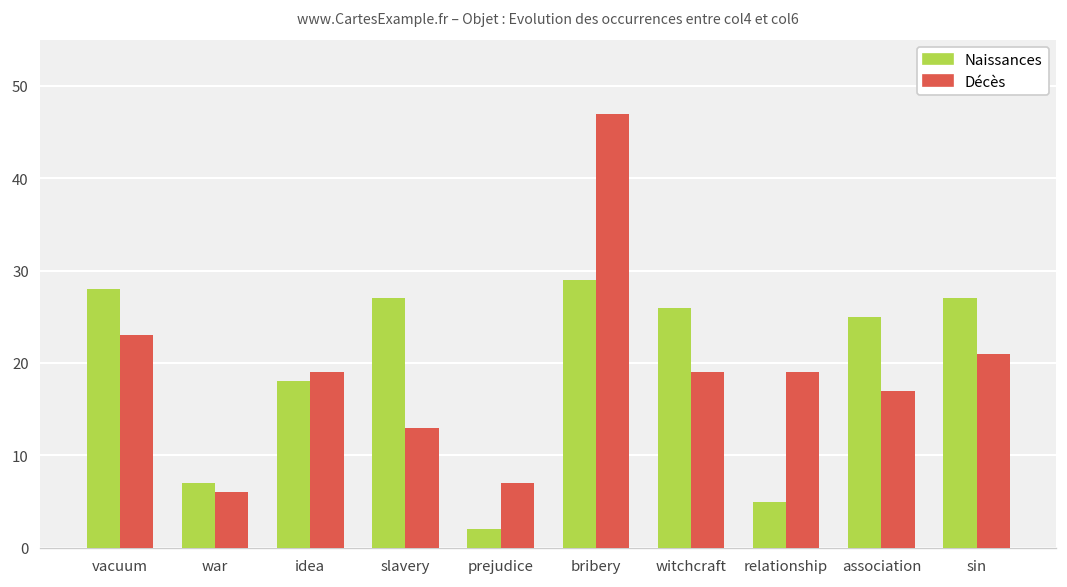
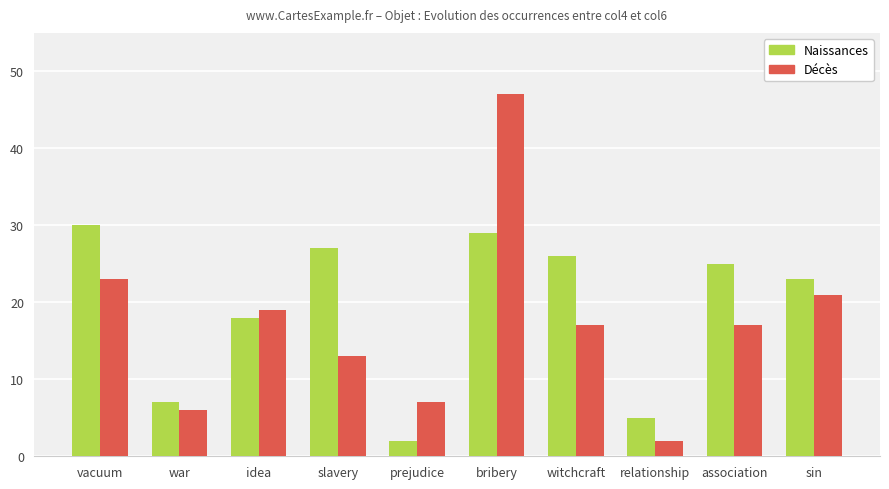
Naissances, vacuum: 28 -> 30
Décès, witchcraft: 19 -> 17
Décès, relationship: 19 -> 2
Naissances, sin: 27 -> 23
